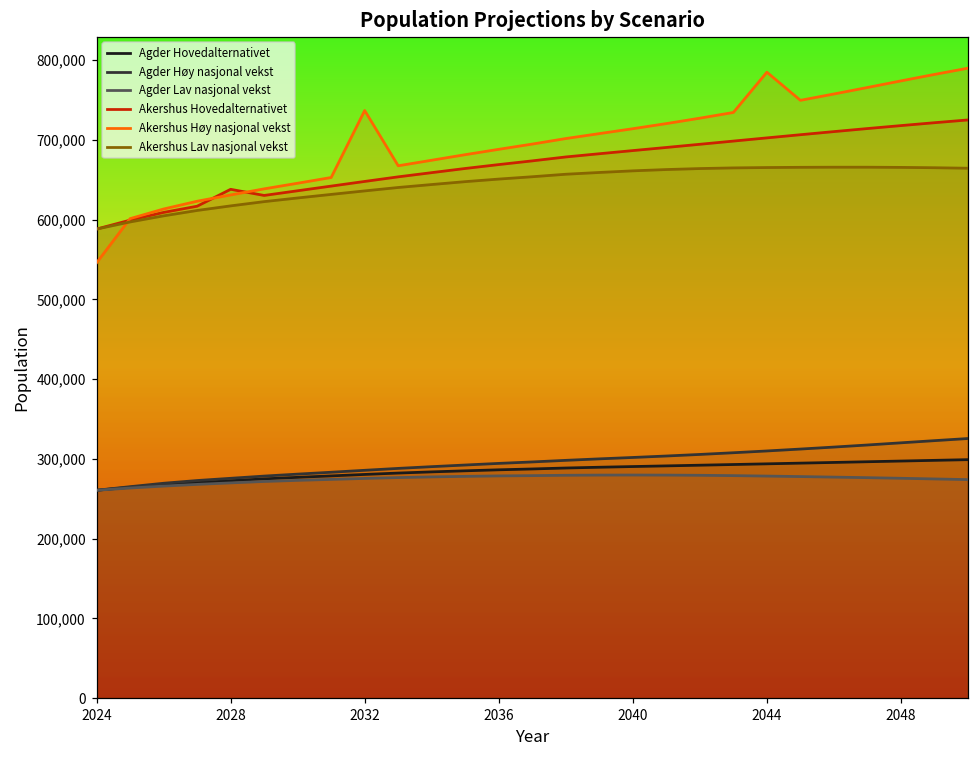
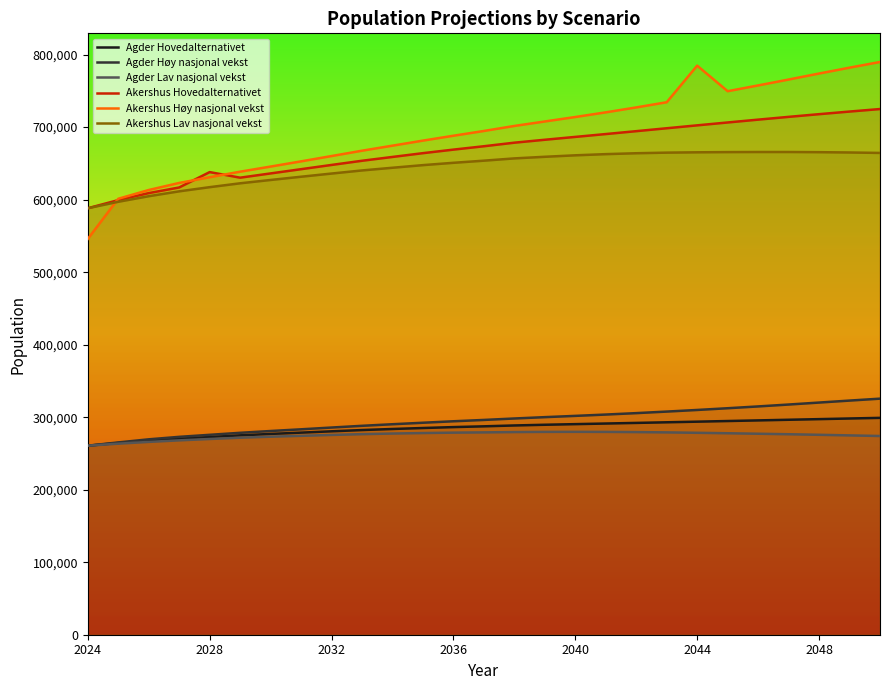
Akershus Høy nasjonal vekst, 2032: 740,000 -> 660,000
